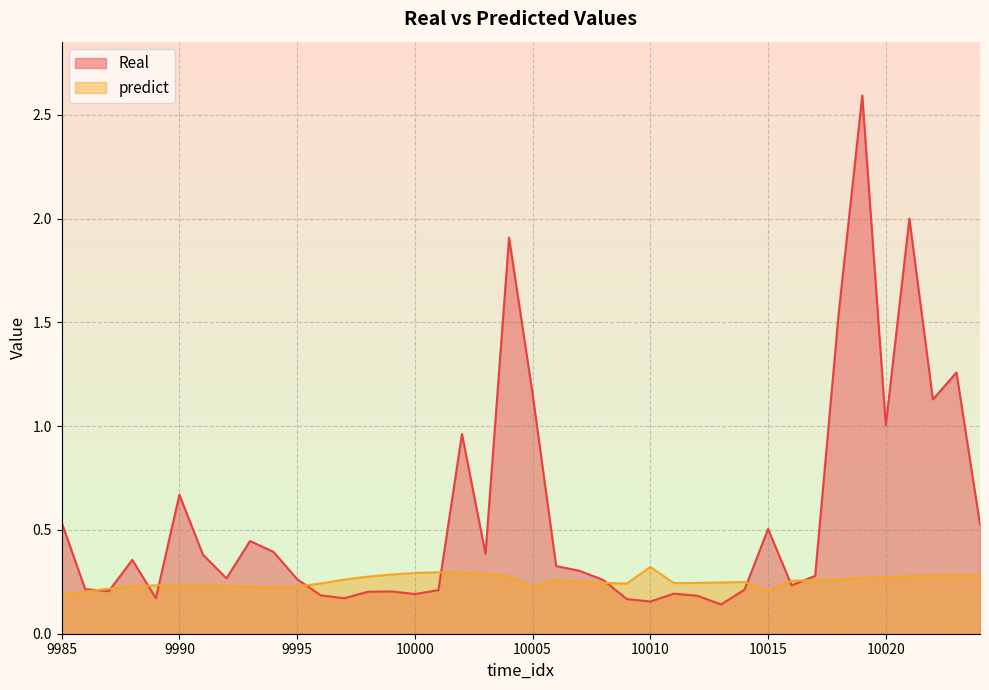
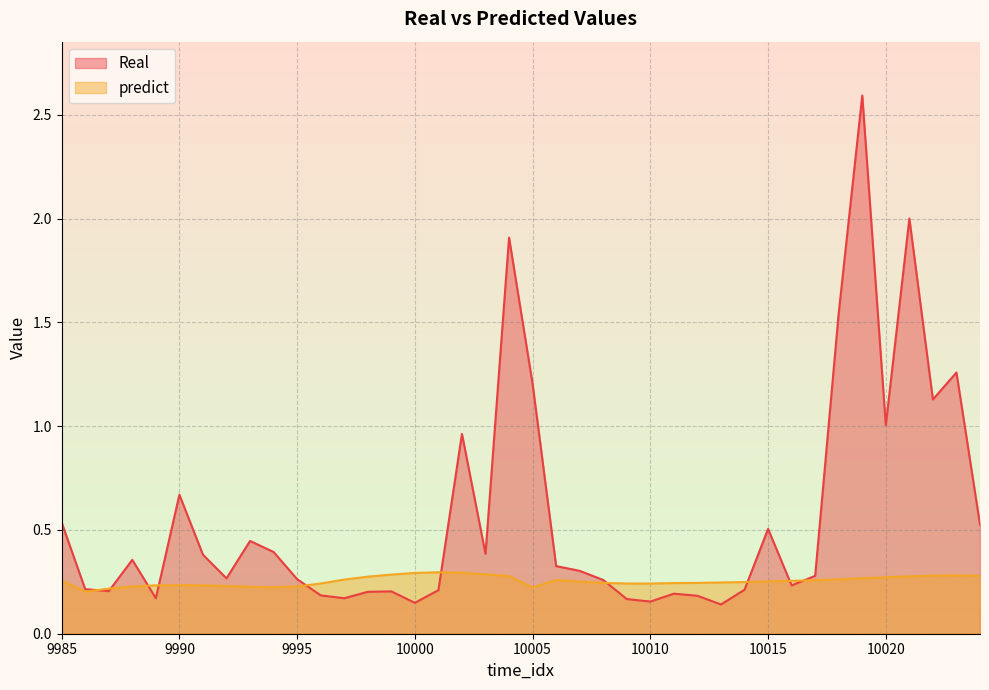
predict, 9985: 0.19 -> 0.26
Real, 10000: 0.19 -> 0.15
Real, 10005: 1.16 -> 1.20
predict, 10010: 0.32 -> 0.24
predict, 10015: 0.21 -> 0.25
